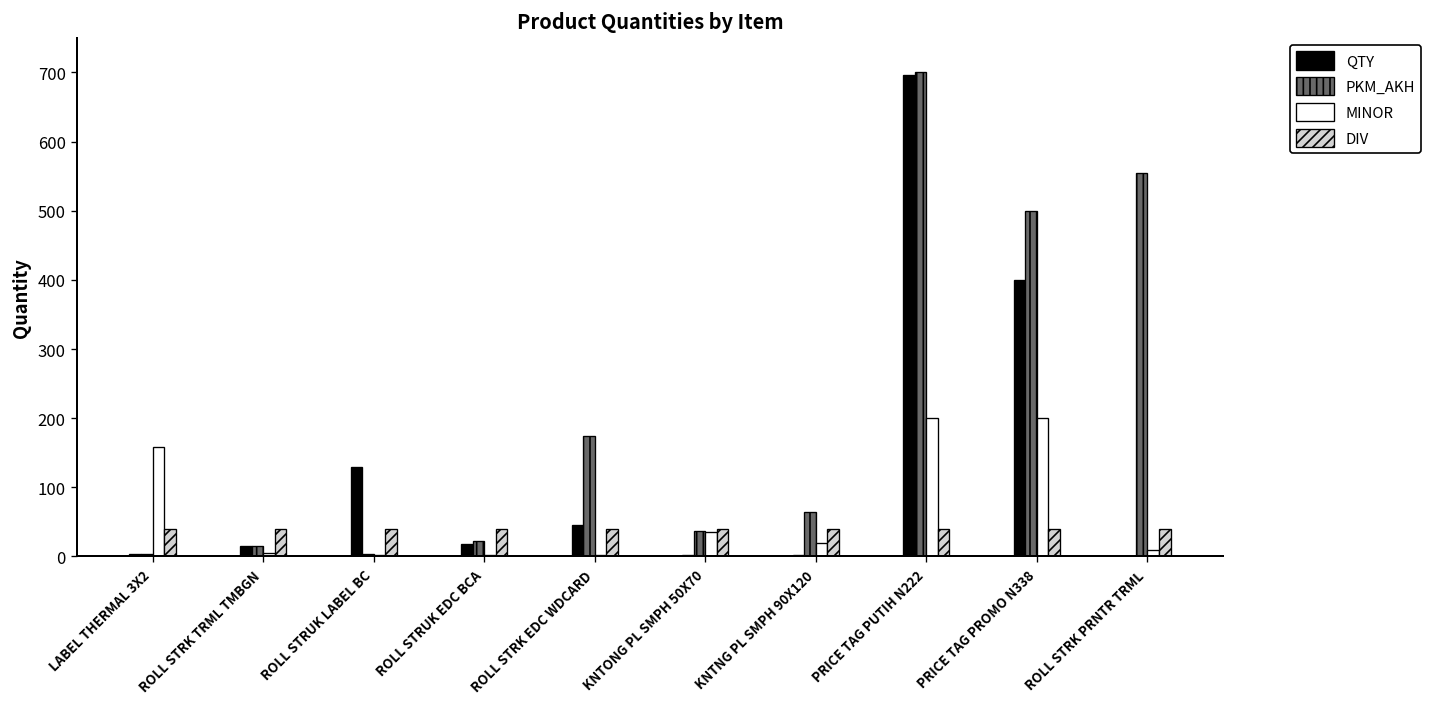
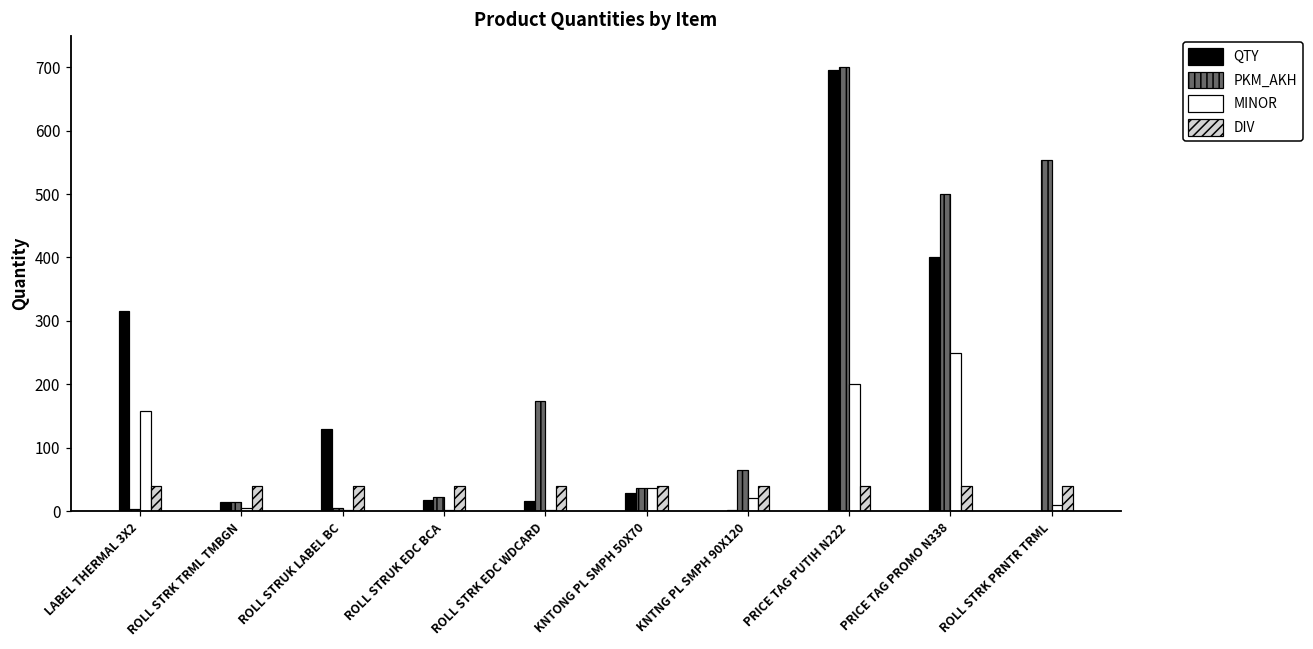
QTY, LABEL THERMAL 3X2: 0 -> 320
QTY, ROLL STRK EDC WDCARD: 50 -> 20
QTY, KNTONG PL SMPH 50X70: 0 -> 30
MINOR, PRICE TAG PROMO N338: 200 -> 250
